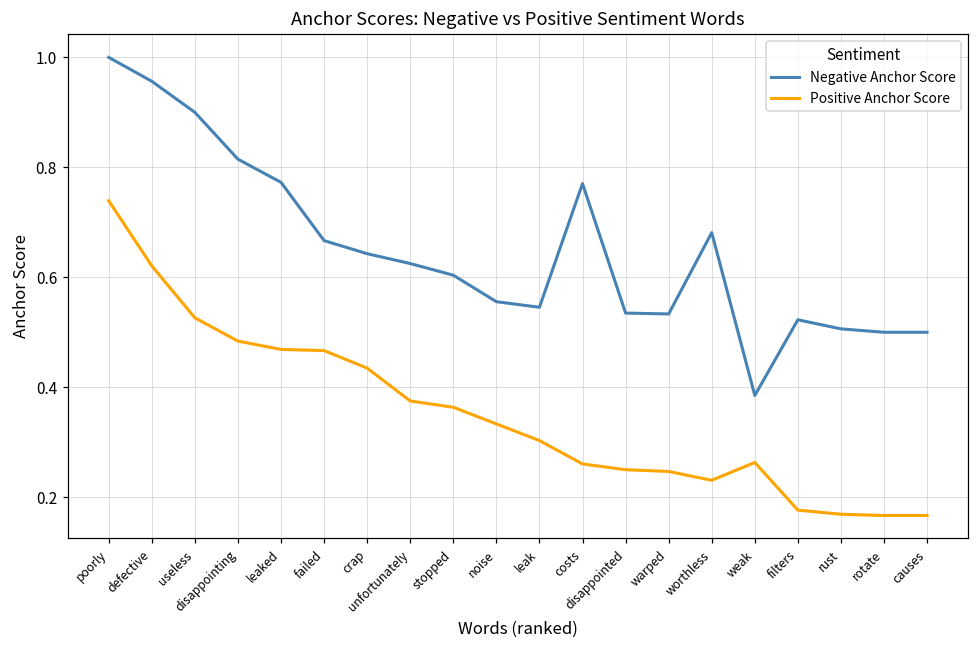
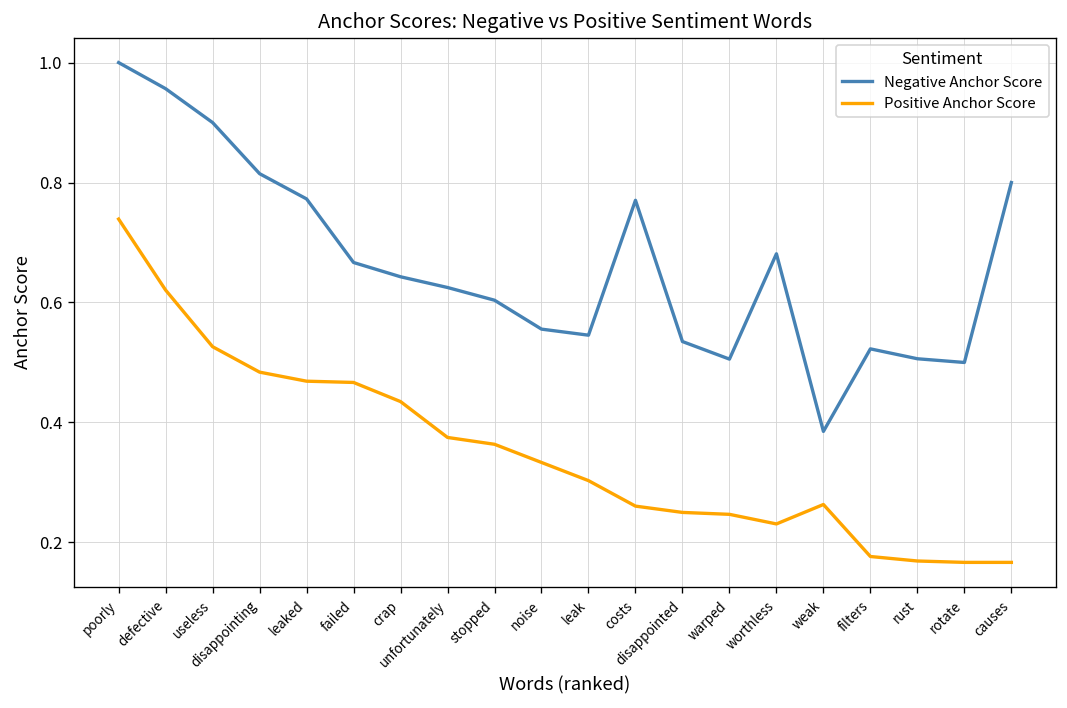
Negative Anchor Score, warped: 0.53 -> 0.51
Negative Anchor Score, causes: 0.5 -> 0.8
